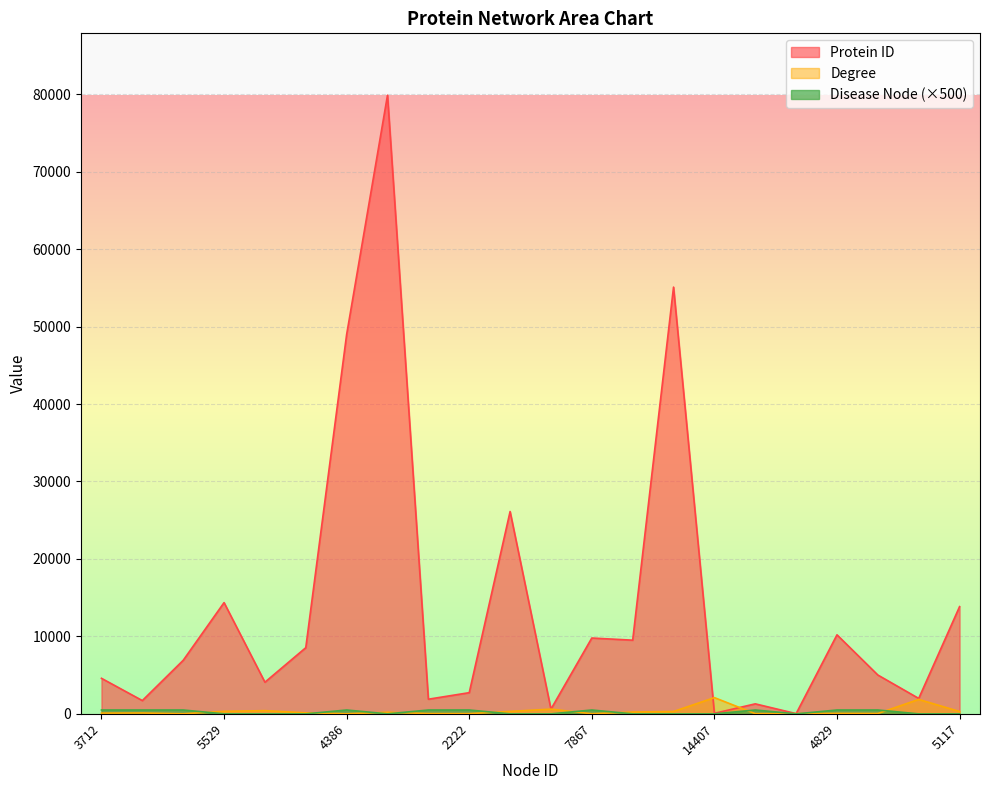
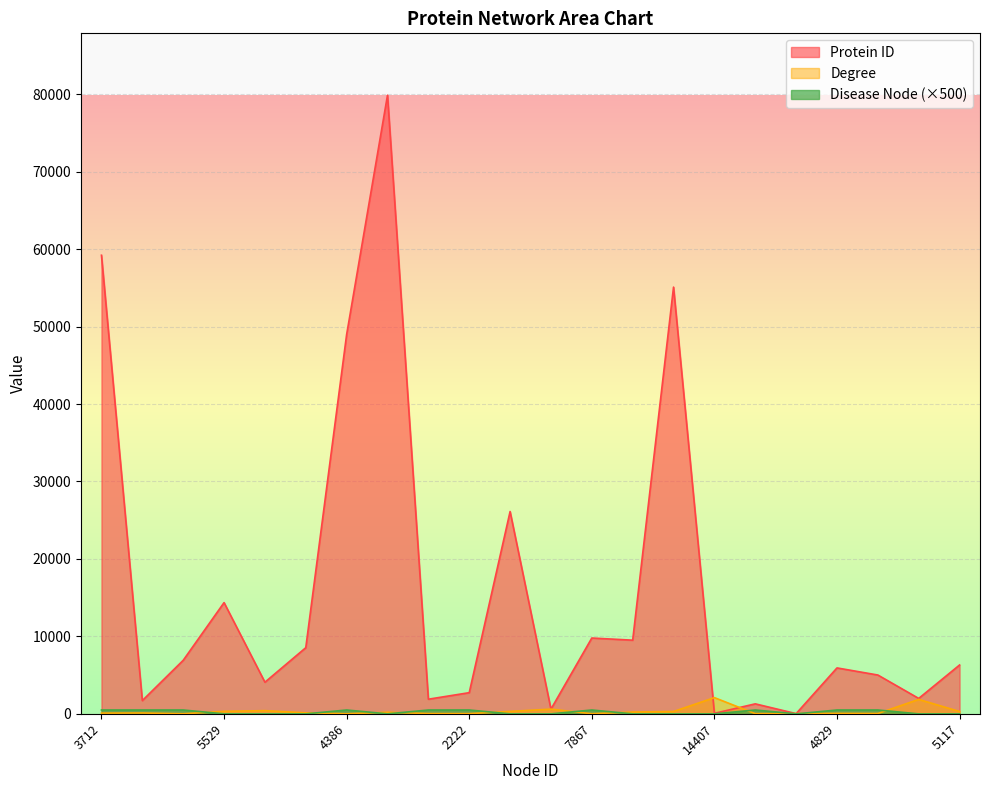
Protein ID, 3712: 5000 -> 59000
Protein ID, 4829: 10000 -> 6000
Protein ID, 5117: 14000 -> 6000
